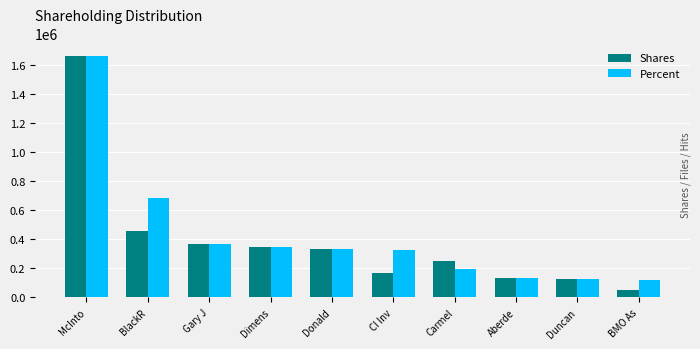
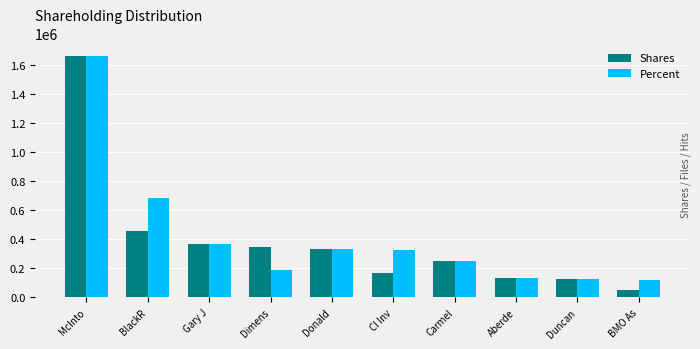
Percent, Dimens: 340000 -> 190000
Percent, Carmel: 190000 -> 250000
